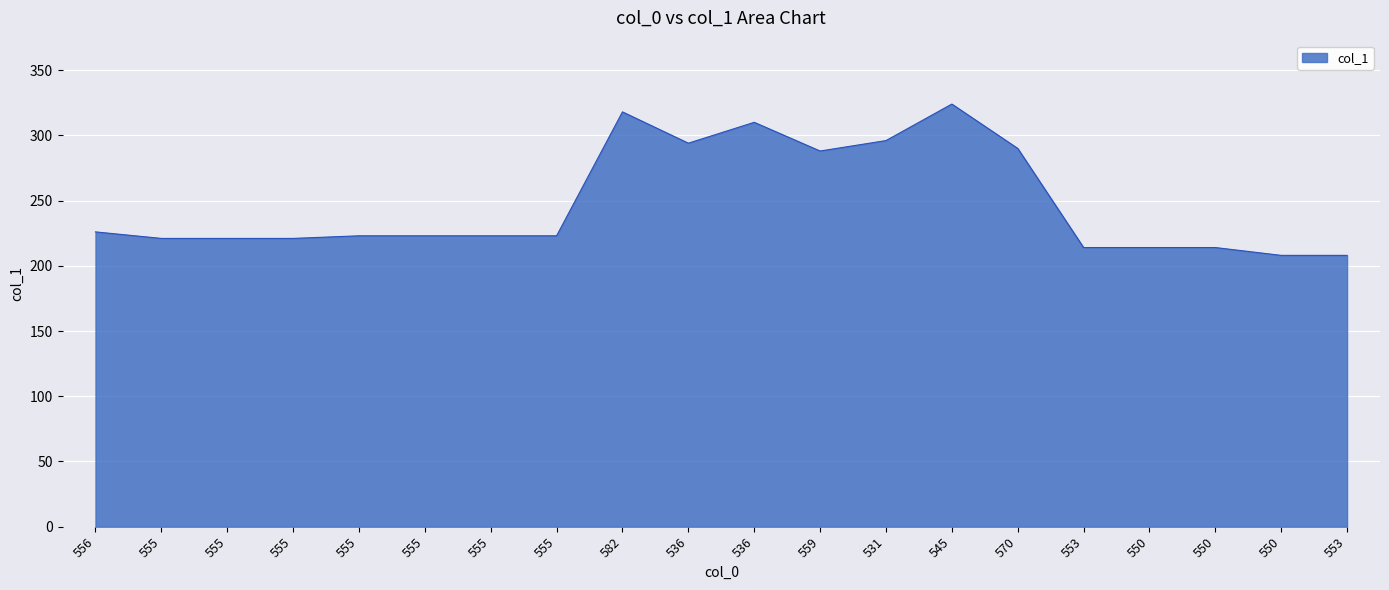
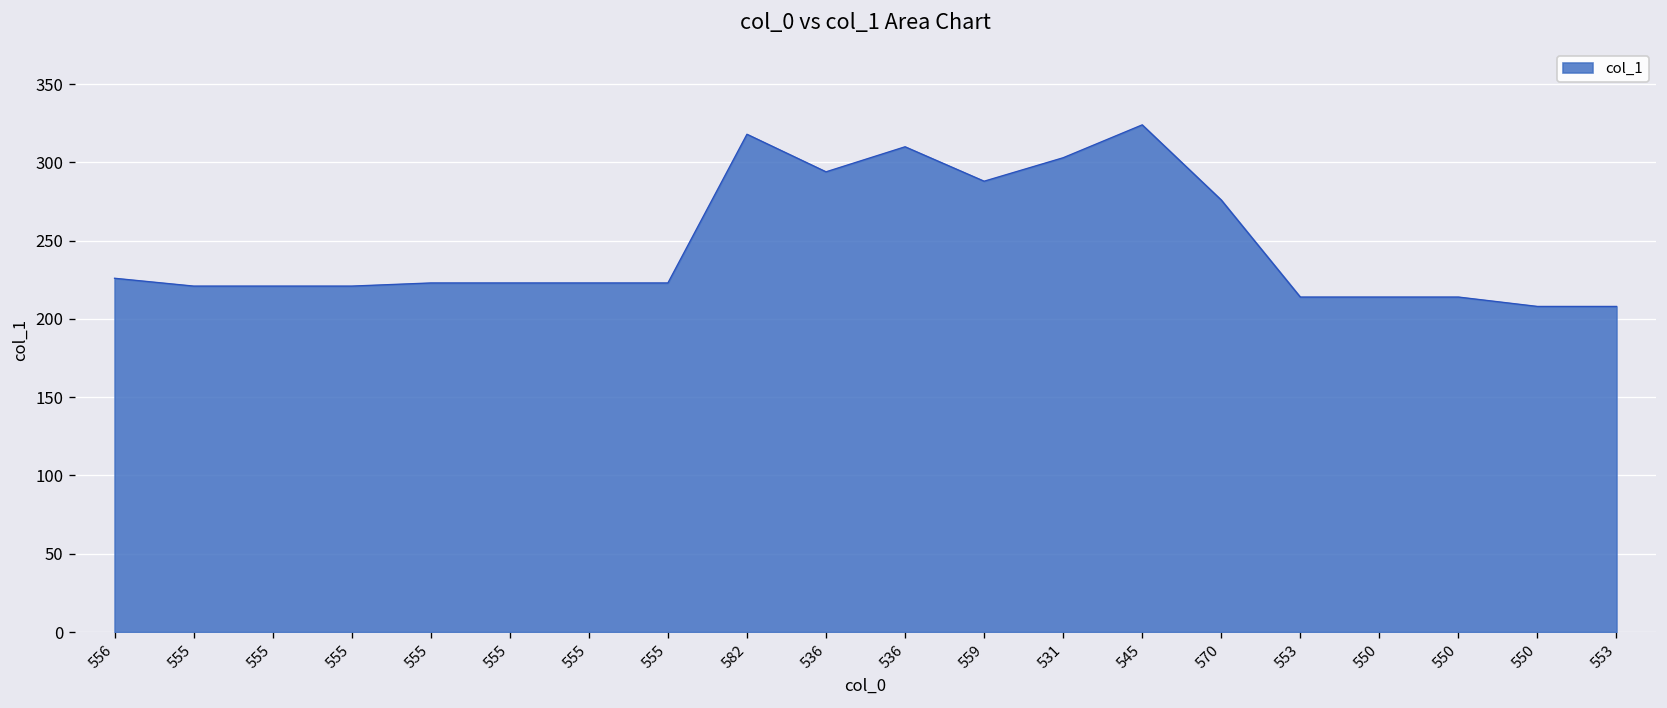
531: 296 -> 303
570: 290 -> 276
